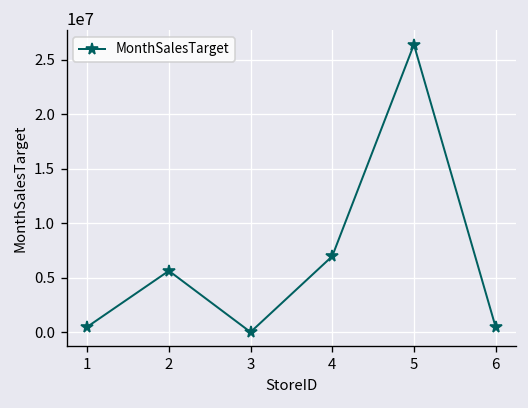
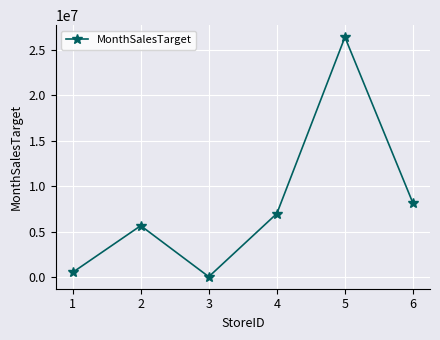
6: 1000000 -> 8000000
